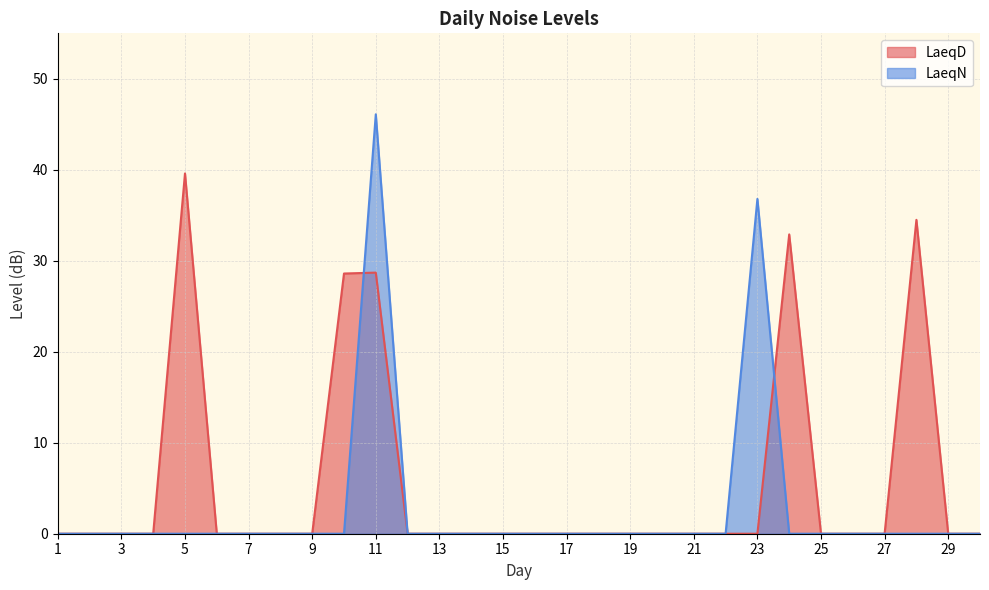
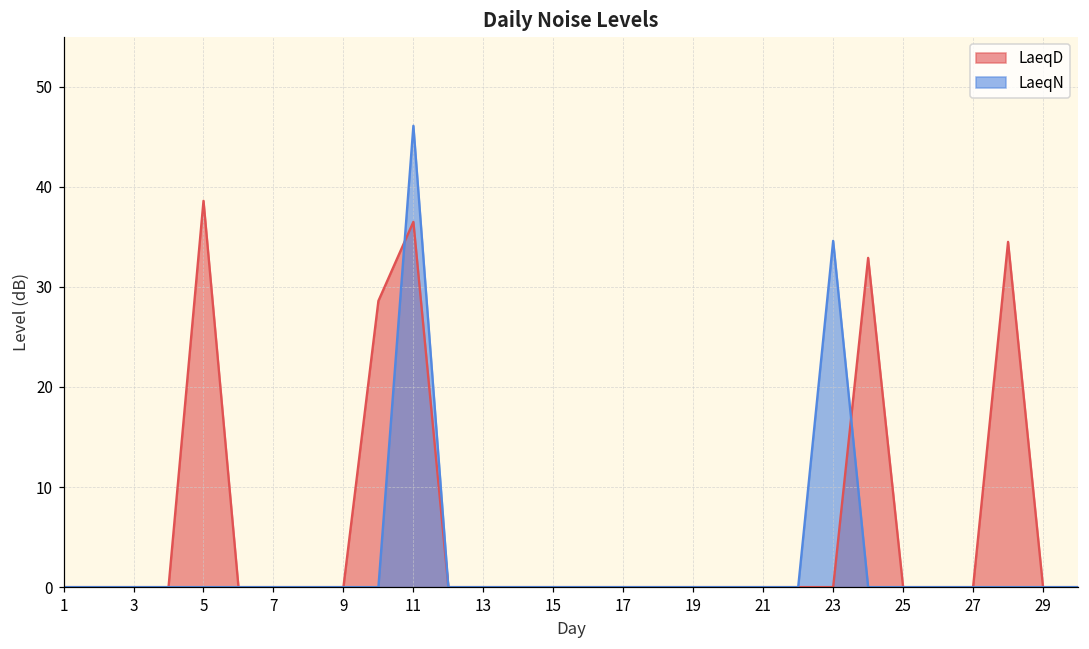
LaeqD, 5: 40 -> 39
LaeqD, 11: 29 -> 37
LaeqN, 23: 37 -> 35
